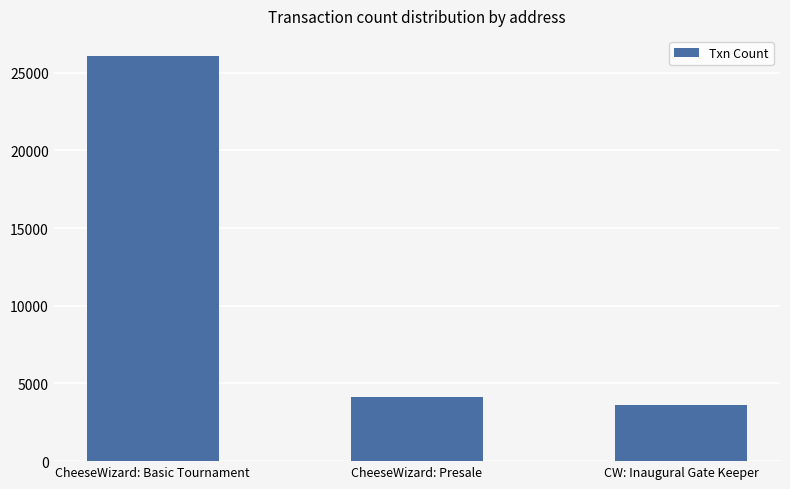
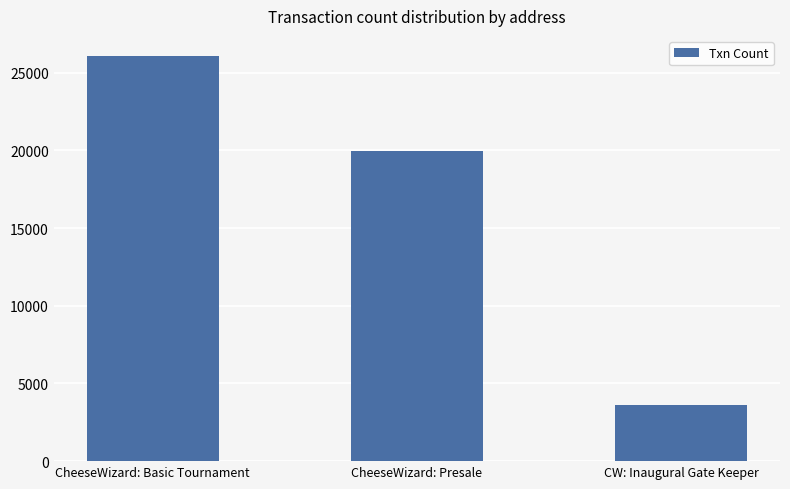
CheeseWizard: Presale: 4100 -> 19900
